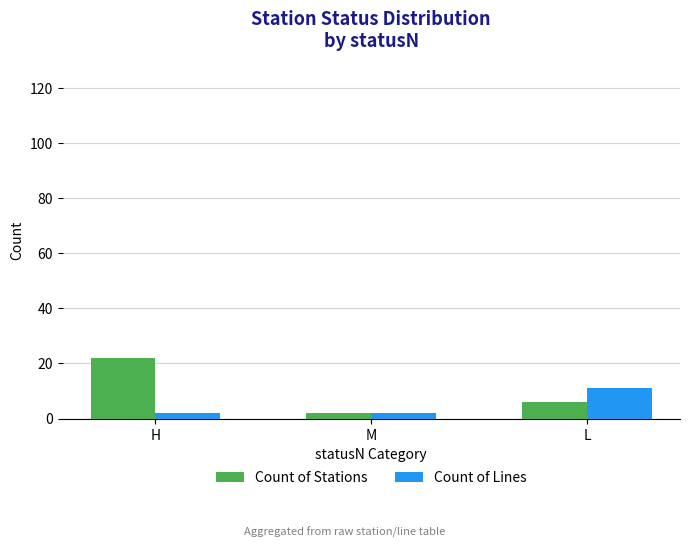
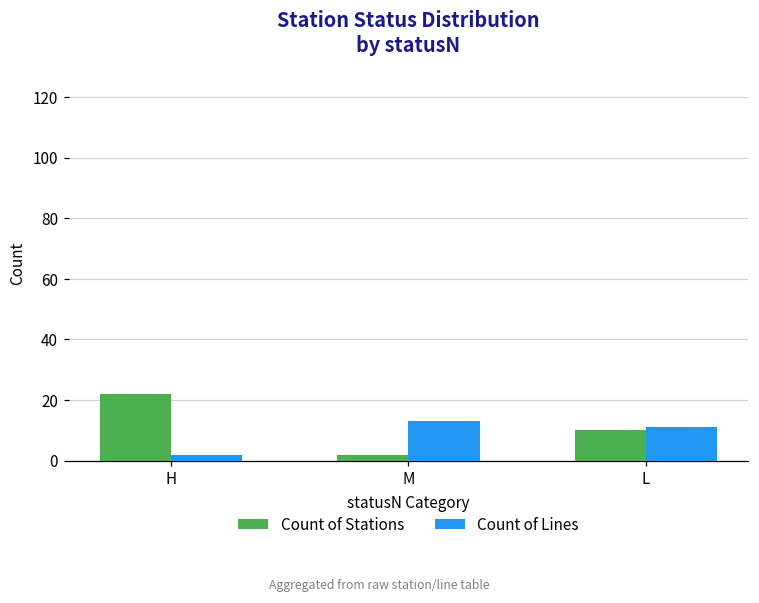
Count of Lines, M: 2 -> 13
Count of Stations, L: 6 -> 10
